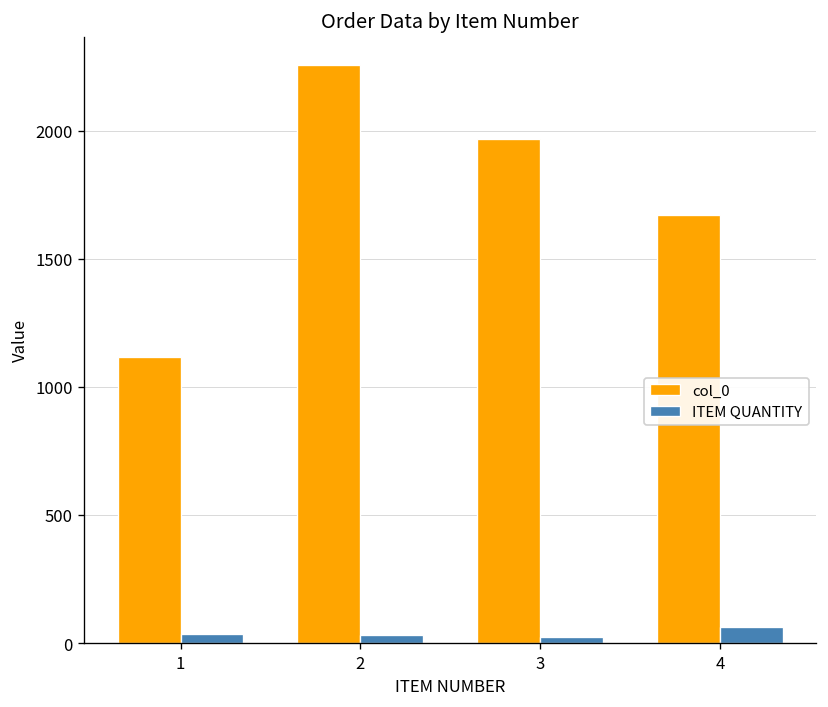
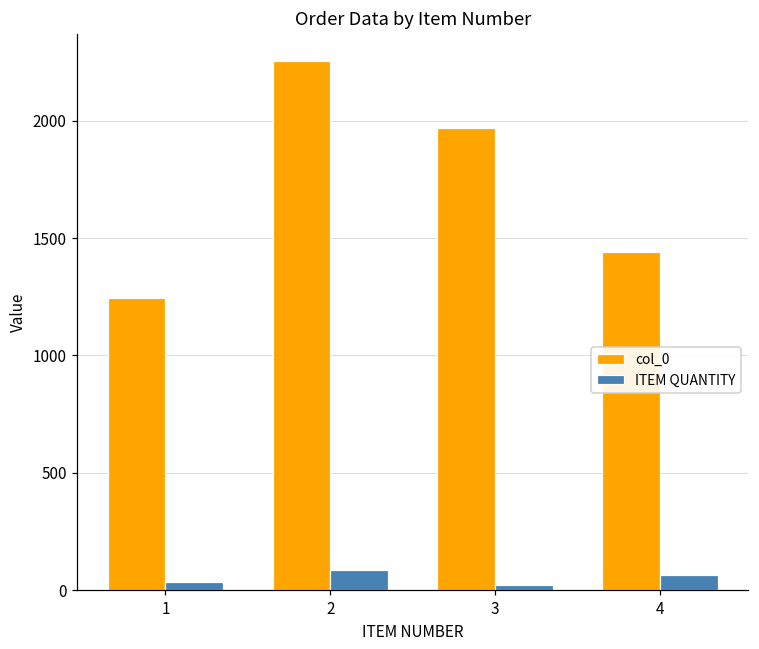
col_0, 1: 1120 -> 1250
ITEM QUANTITY, 2: 30 -> 90
col_0, 4: 1670 -> 1440
